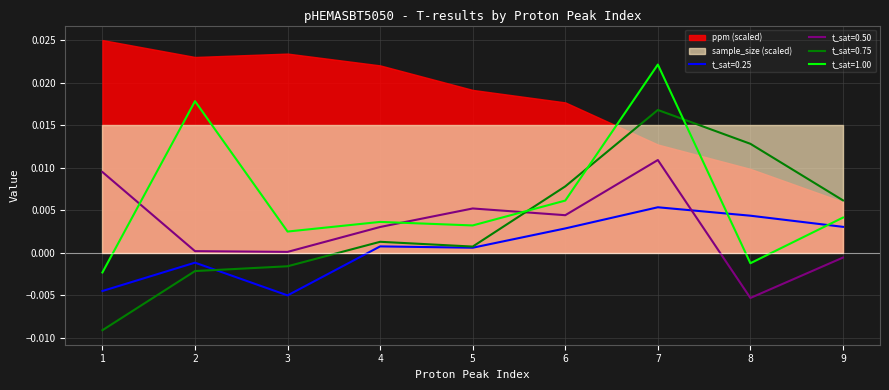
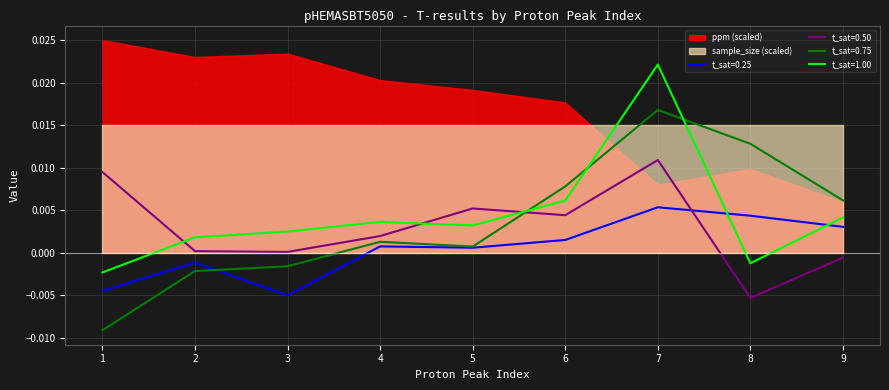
t_sat=1.00, 2: 0.018 -> 0.002
ppm (scaled), 4: 0.022 -> 0.020
t_sat=0.50, 4: 0.003 -> 0.002
t_sat=0.25, 6: 0.003 -> 0.002
ppm (scaled), 7: 0.013 -> 0.008
